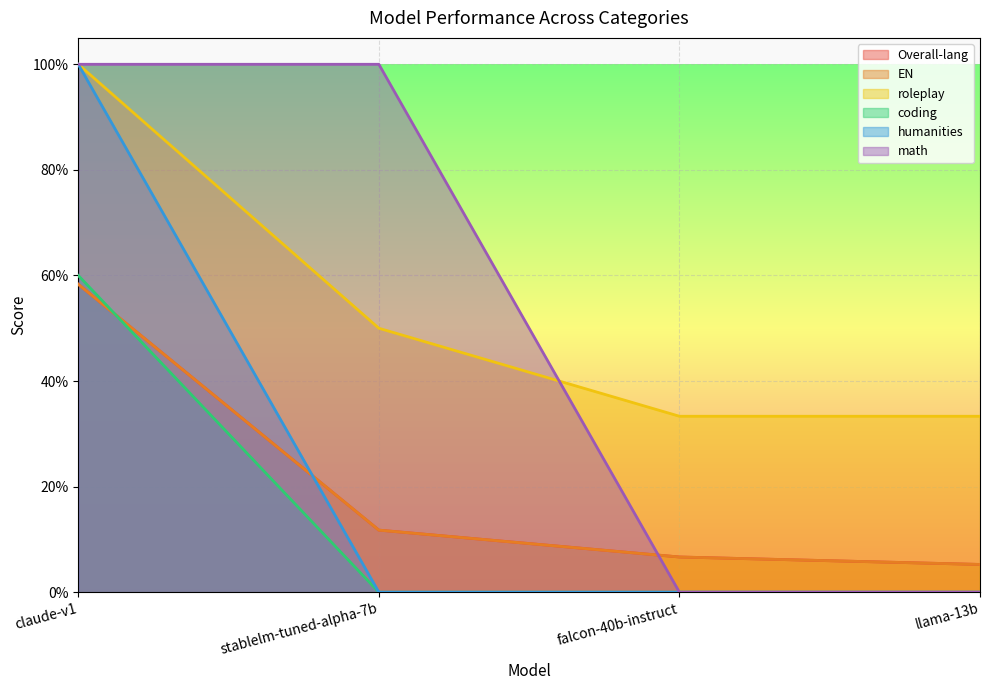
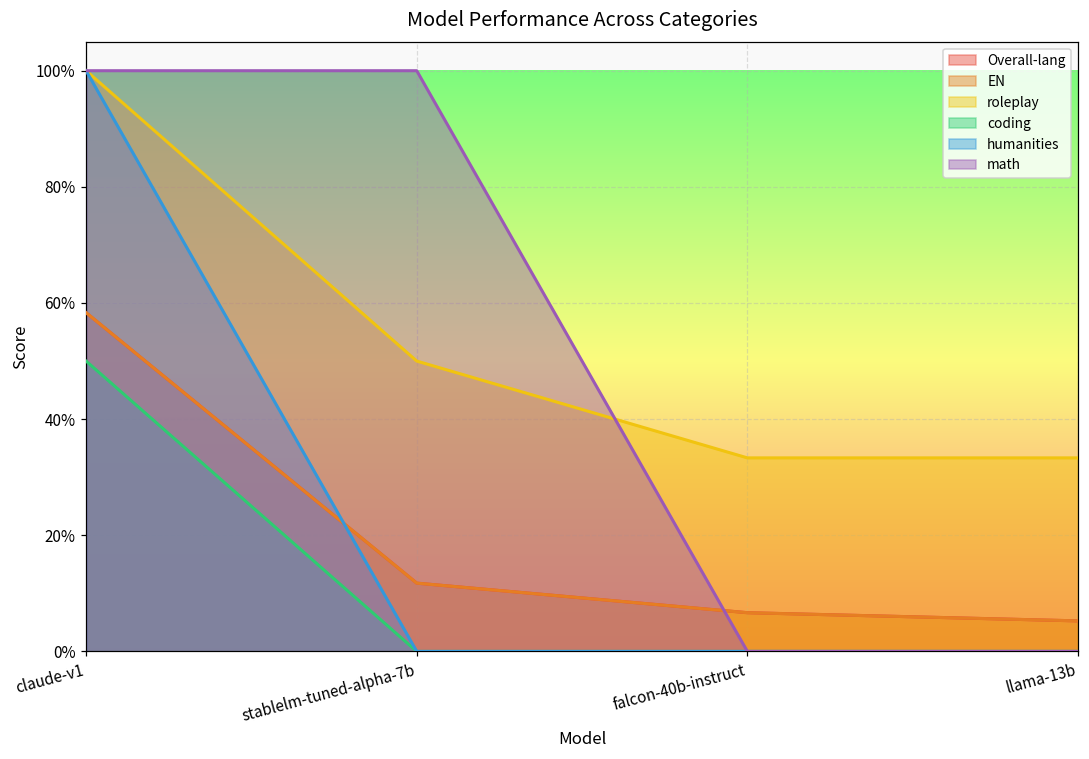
coding, claude-v1: 60% -> 50%
